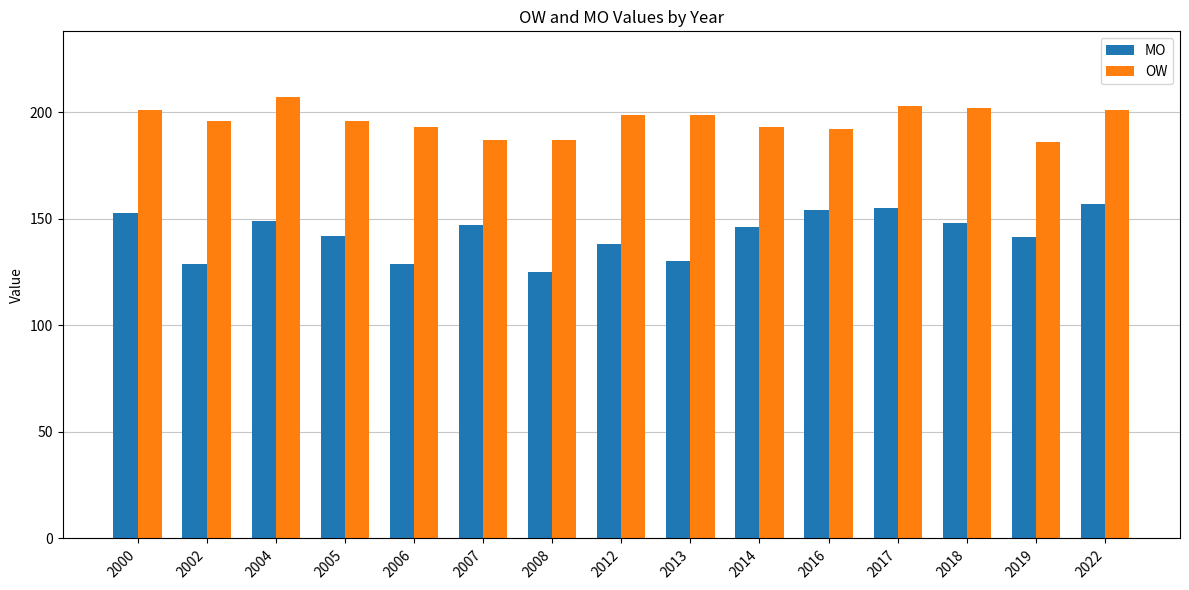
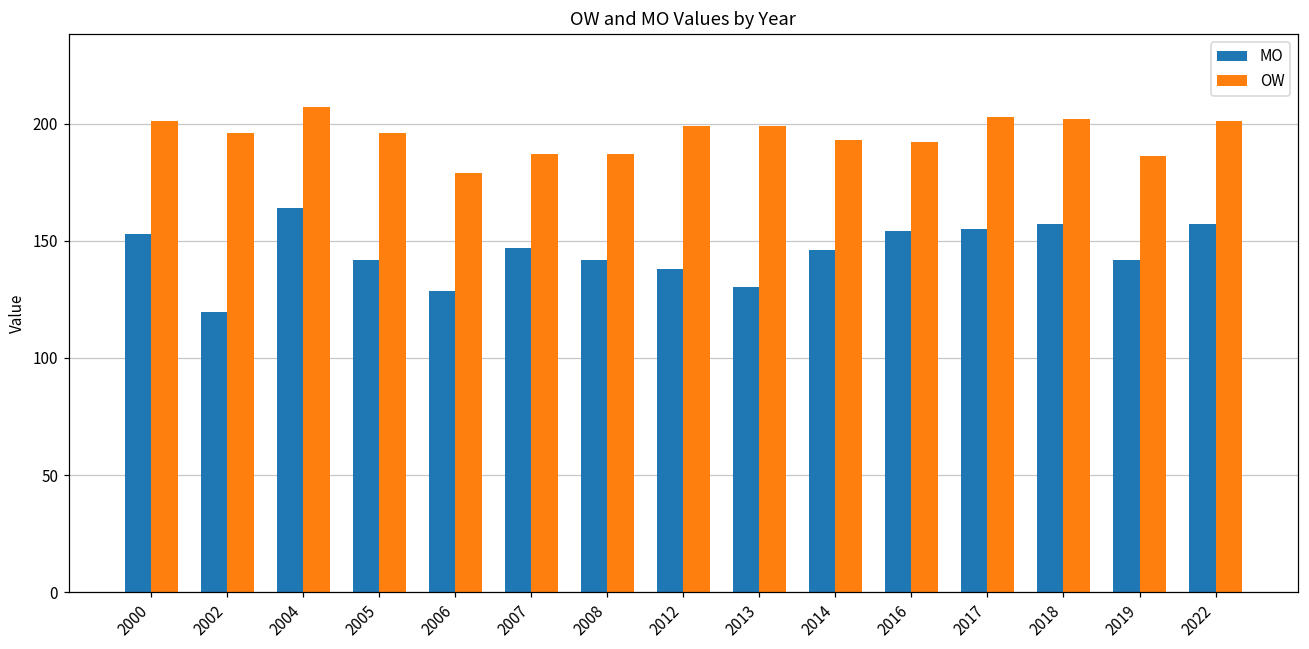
MO, 2002: 129 -> 120
MO, 2004: 149 -> 164
OW, 2006: 193 -> 179
MO, 2008: 125 -> 142
MO, 2018: 148 -> 157
